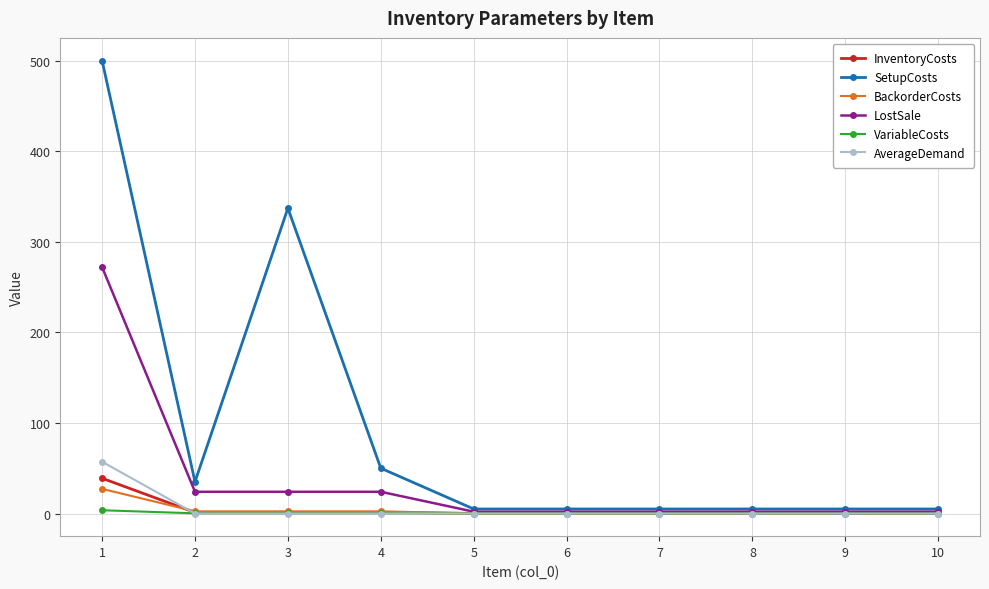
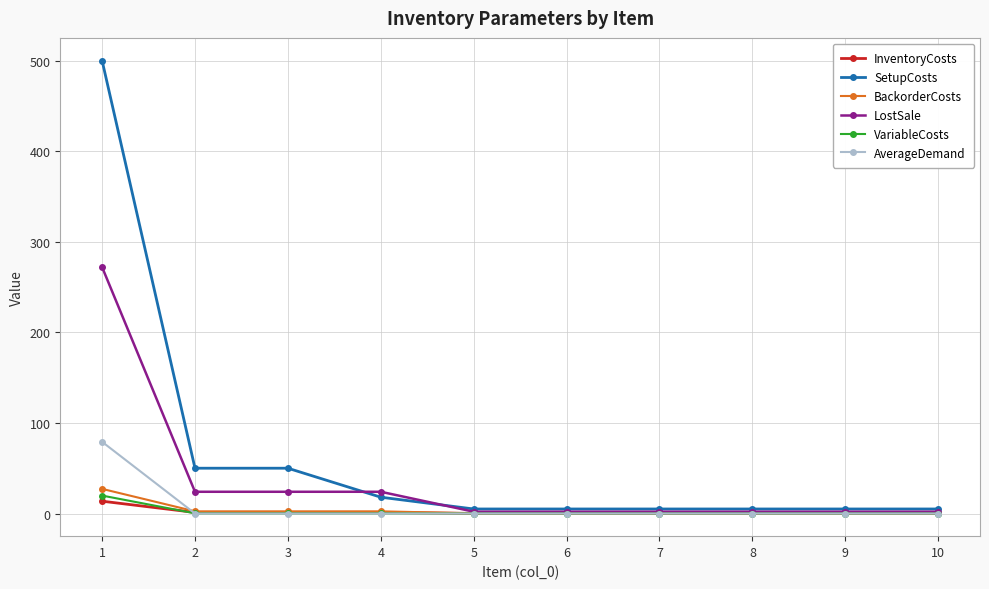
InventoryCosts, 1: 40 -> 10
VariableCosts, 1: 0 -> 20
AverageDemand, 1: 60 -> 80
SetupCosts, 2: 40 -> 50
SetupCosts, 3: 340 -> 50
SetupCosts, 4: 50 -> 20
